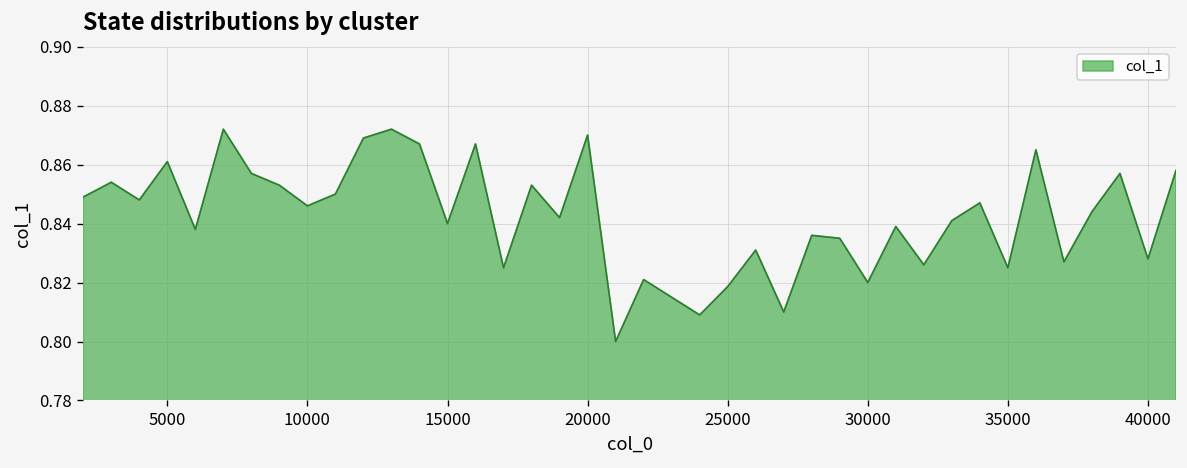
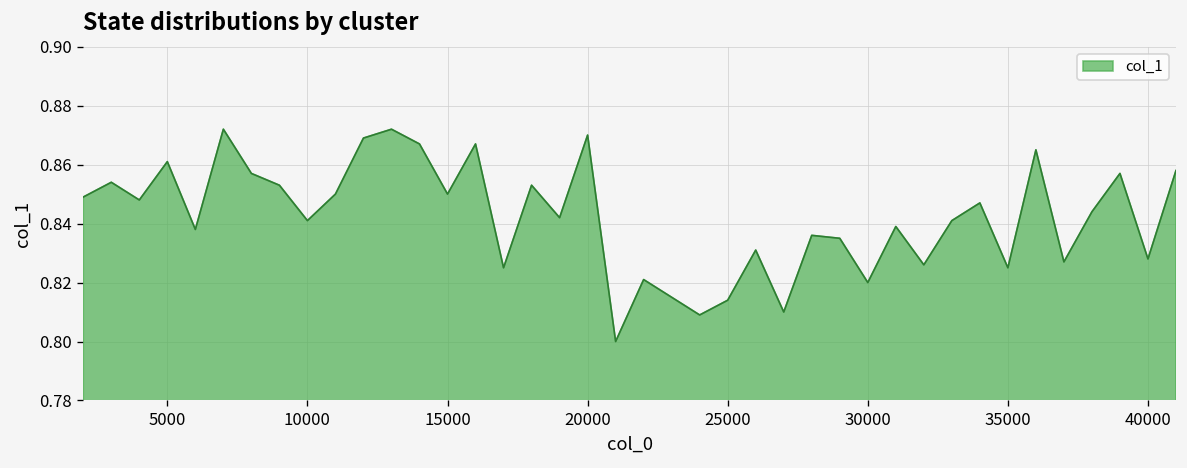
10000: 0.846 -> 0.841
15000: 0.84 -> 0.85
25000: 0.819 -> 0.814
